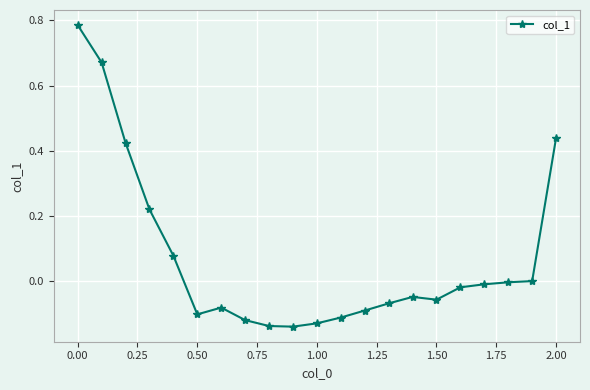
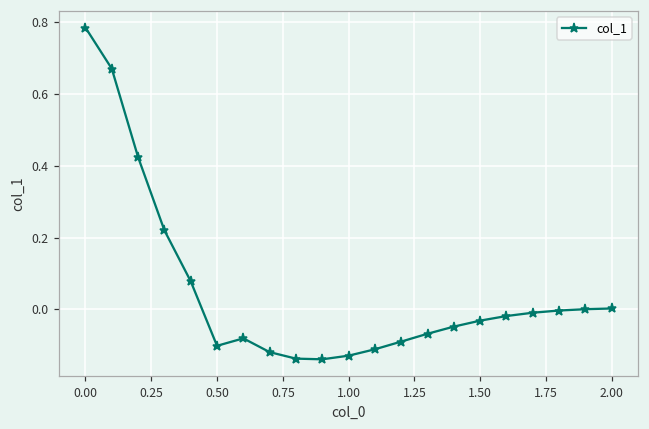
1.50: -0.06 -> -0.03
2.00: 0.44 -> 0.00
